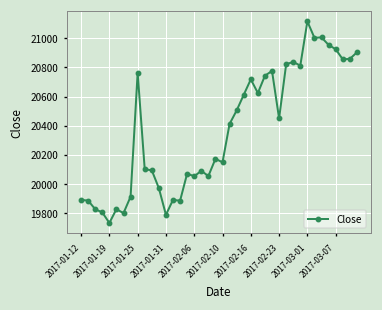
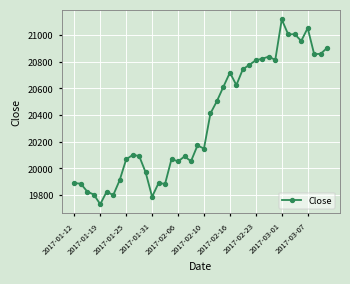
2017-01-25: 20760 -> 20070
2017-02-23: 20450 -> 20810
2017-03-07: 20920 -> 21050
